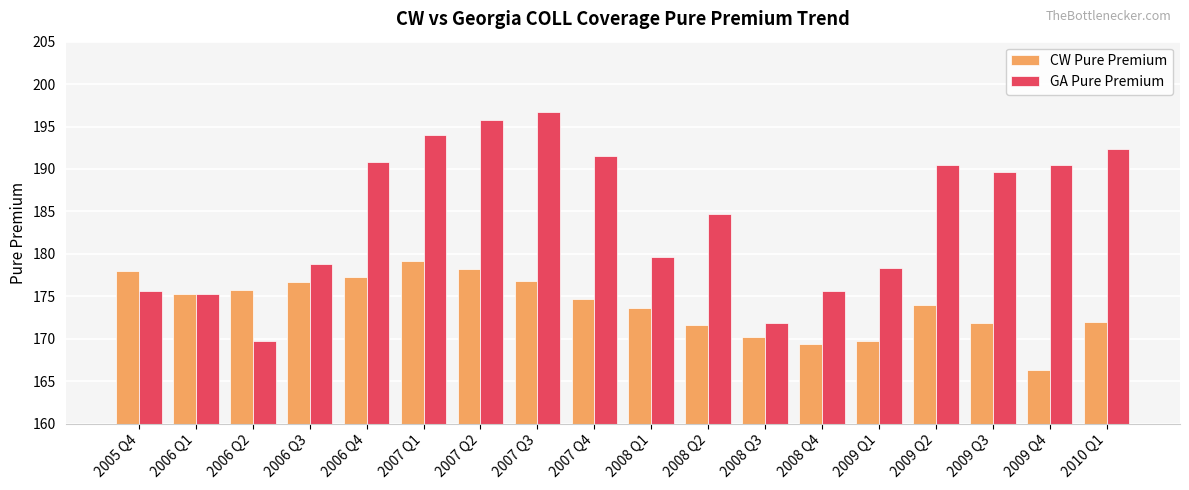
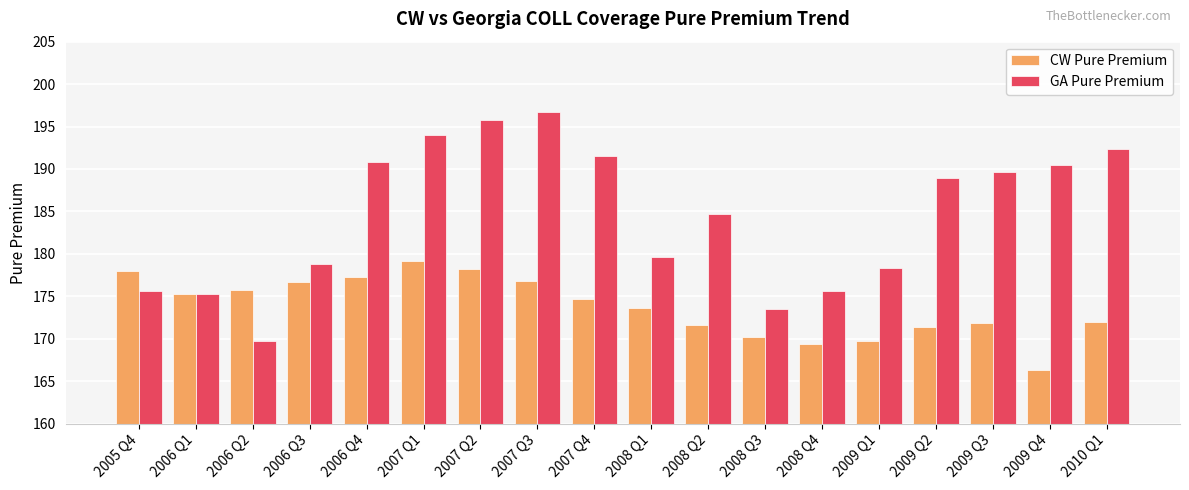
GA Pure Premium, 2008 Q3: 172 -> 173
CW Pure Premium, 2009 Q2: 174 -> 171
GA Pure Premium, 2009 Q2: 190 -> 189
